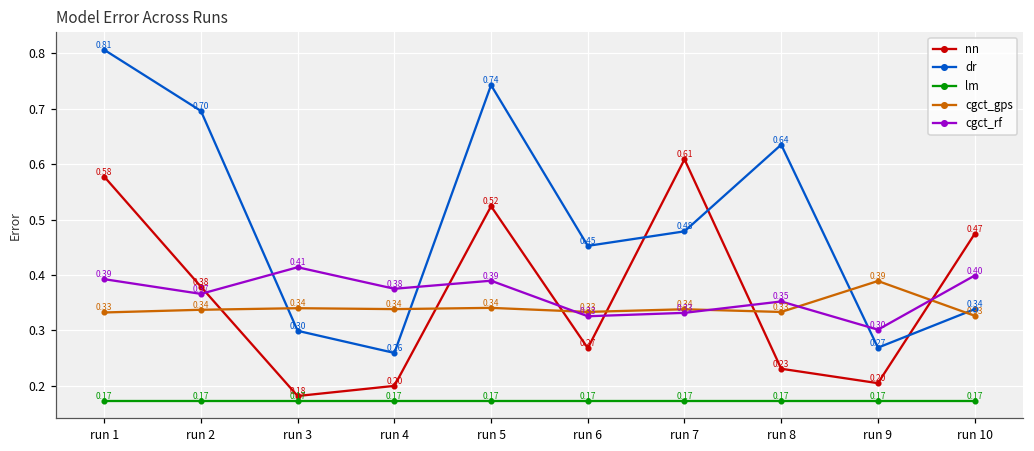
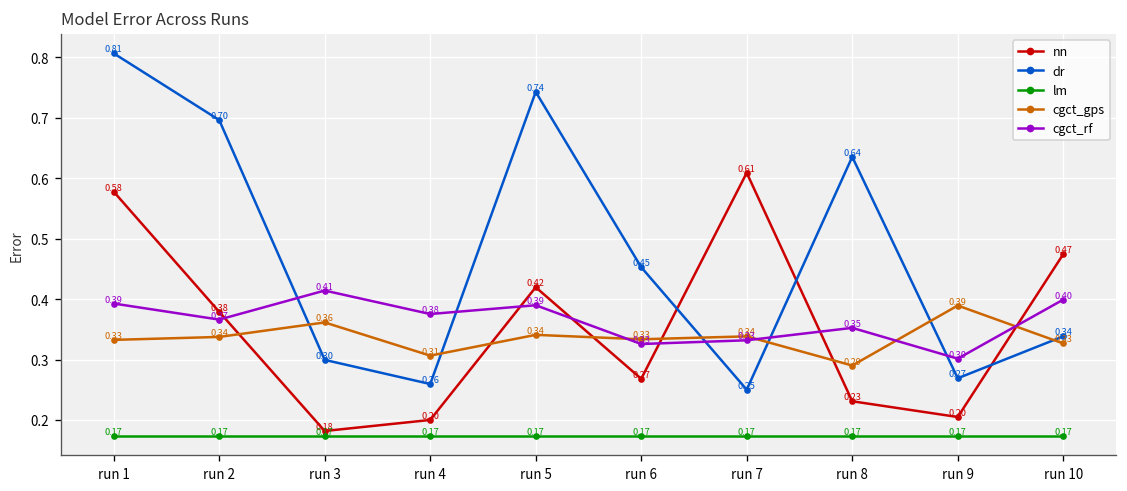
cgct_gps, run 3: 0.34 -> 0.36
cgct_gps, run 4: 0.34 -> 0.31
nn, run 5: 0.52 -> 0.42
dr, run 7: 0.48 -> 0.25
cgct_gps, run 8: 0.33 -> 0.29
